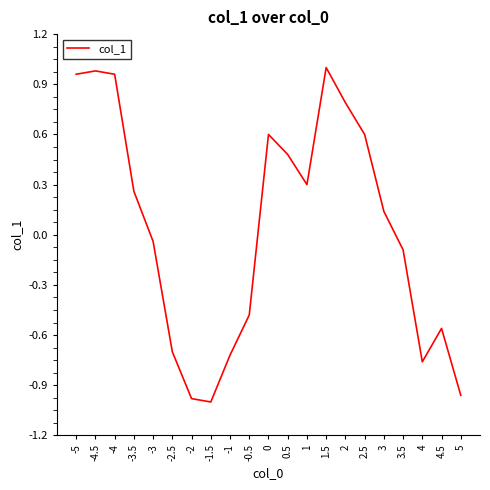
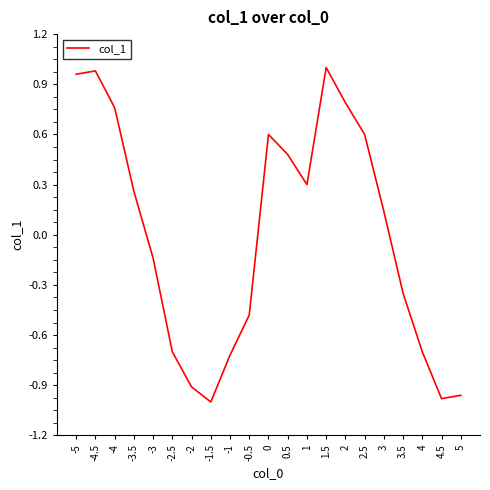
-4: 0.96 -> 0.76
-3: -0.04 -> -0.14
-2: -0.98 -> -0.91
3.5: -0.09 -> -0.35
4: -0.76 -> -0.70
4.5: -0.56 -> -0.98
